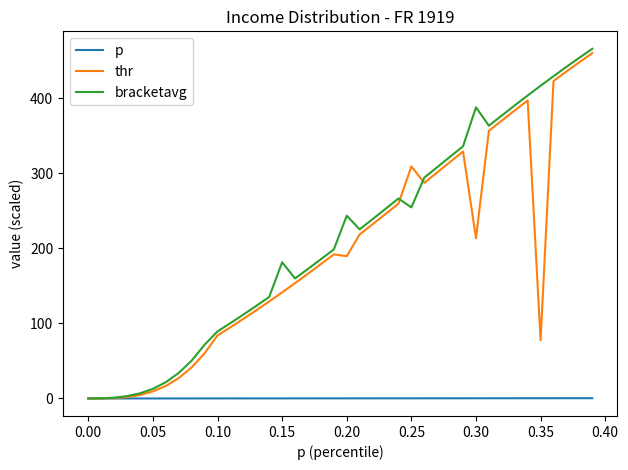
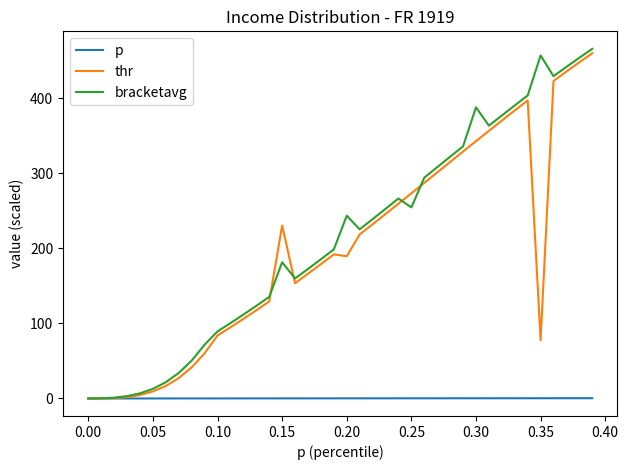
thr, 0.15: 140 -> 230
thr, 0.25: 310 -> 270
thr, 0.30: 210 -> 340
bracketavg, 0.35: 420 -> 460
